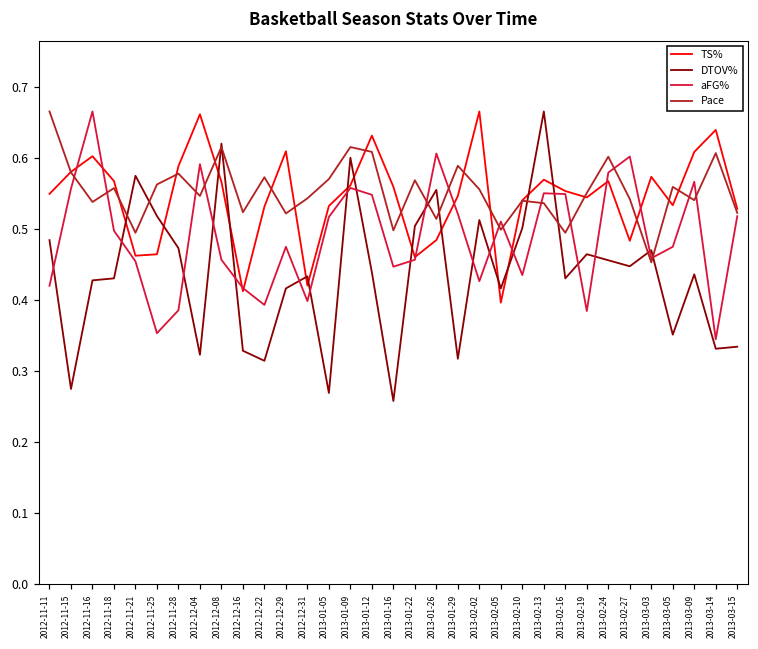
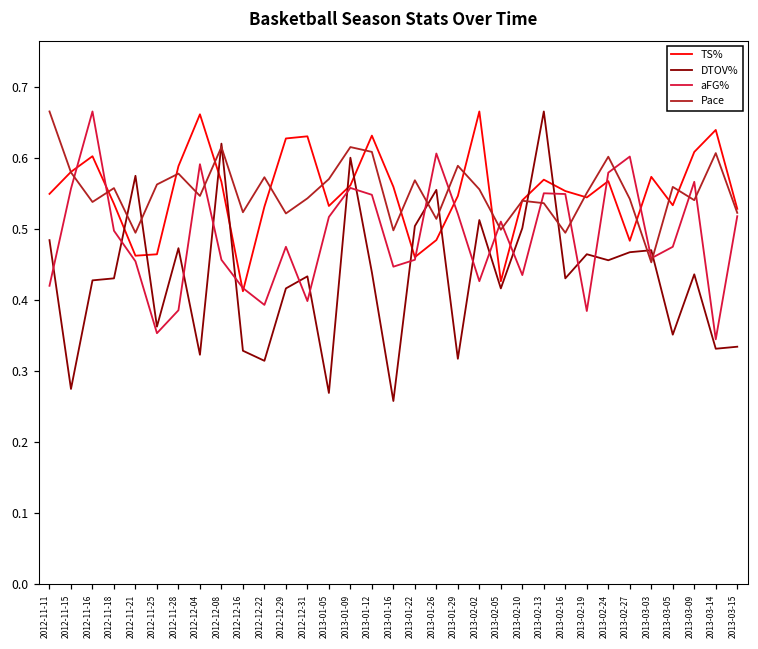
TS%, 2012-11-18: 0.57 -> 0.54
DTOV%, 2012-11-25: 0.52 -> 0.36
TS%, 2012-12-29: 0.61 -> 0.63
TS%, 2012-12-31: 0.42 -> 0.63
TS%, 2013-02-05: 0.40 -> 0.43
DTOV%, 2013-02-27: 0.45 -> 0.47
